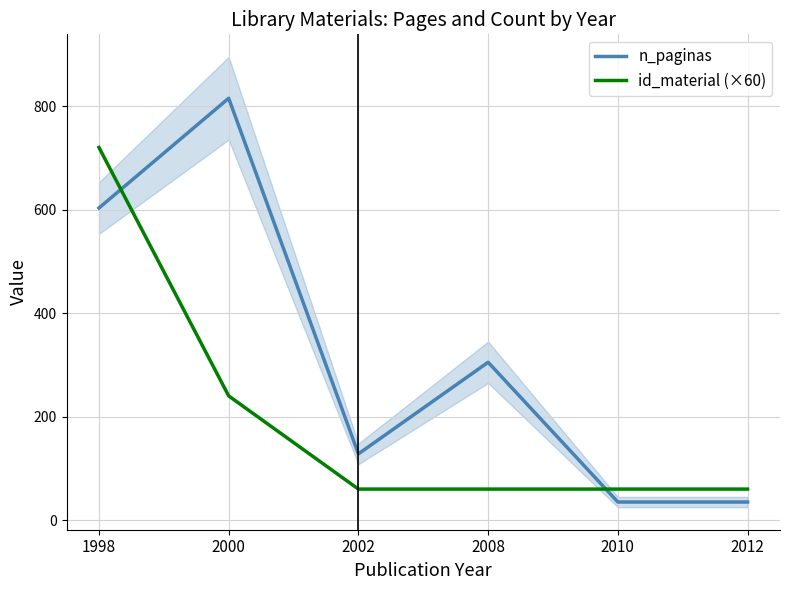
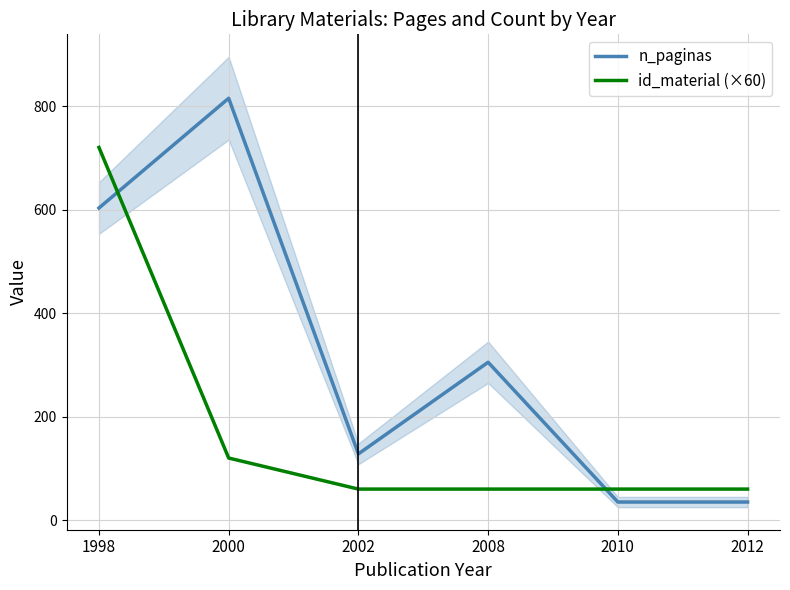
id_material (×60), 2000: 240 -> 120
